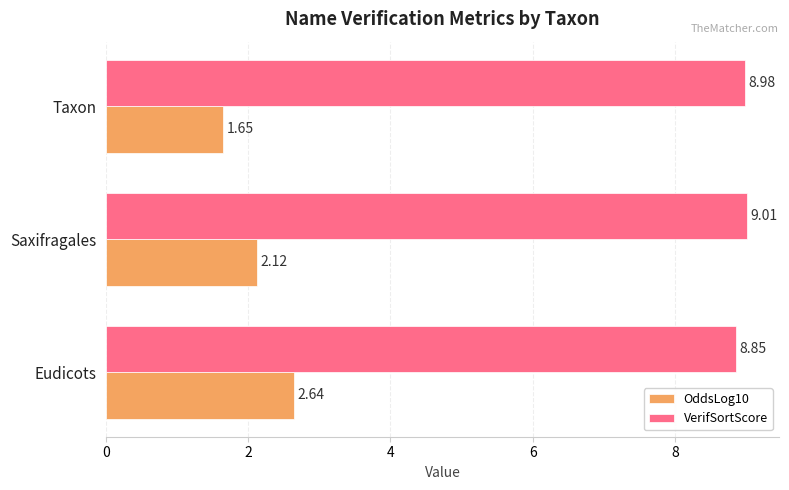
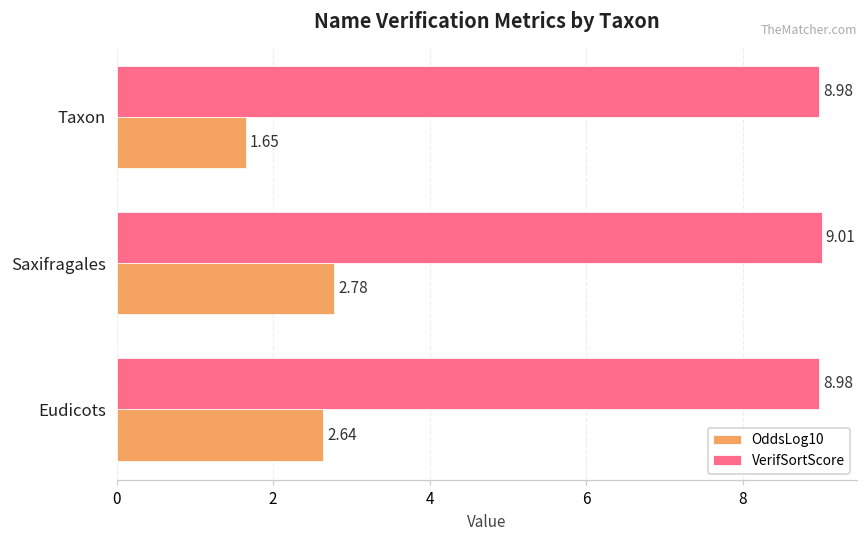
OddsLog10, Saxifragales: 2.12 -> 2.78
VerifSortScore, Eudicots: 8.85 -> 8.98
